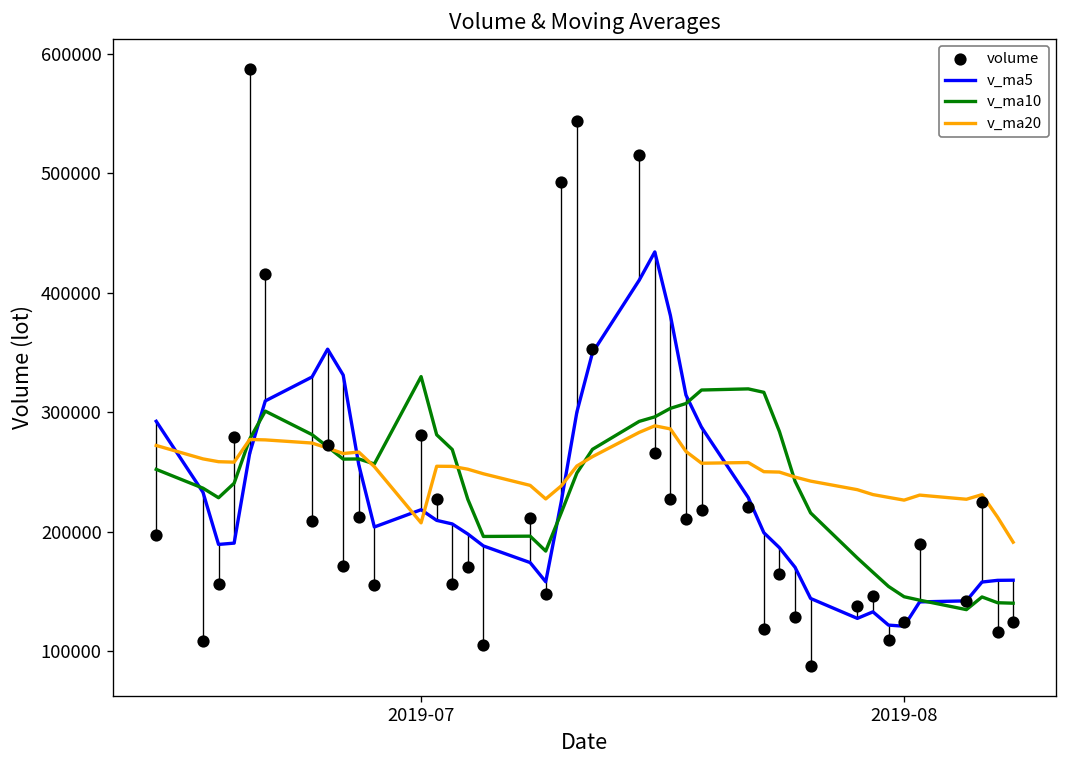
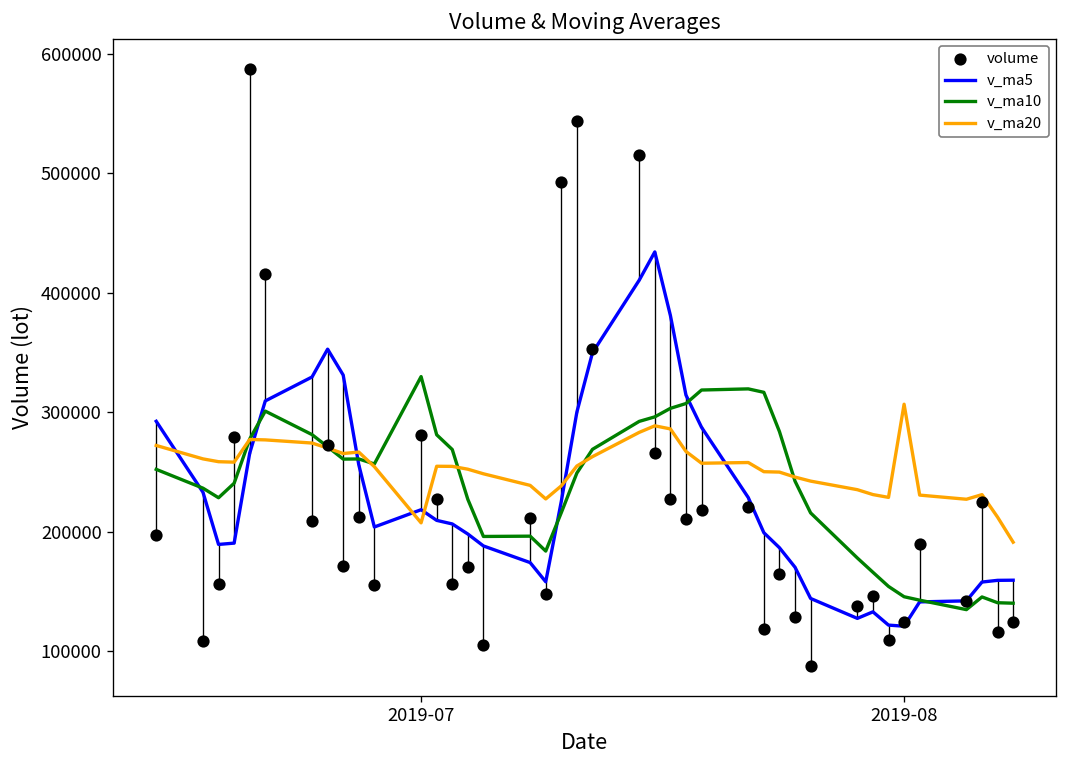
v_ma20, 2019-08: 230000 -> 310000
